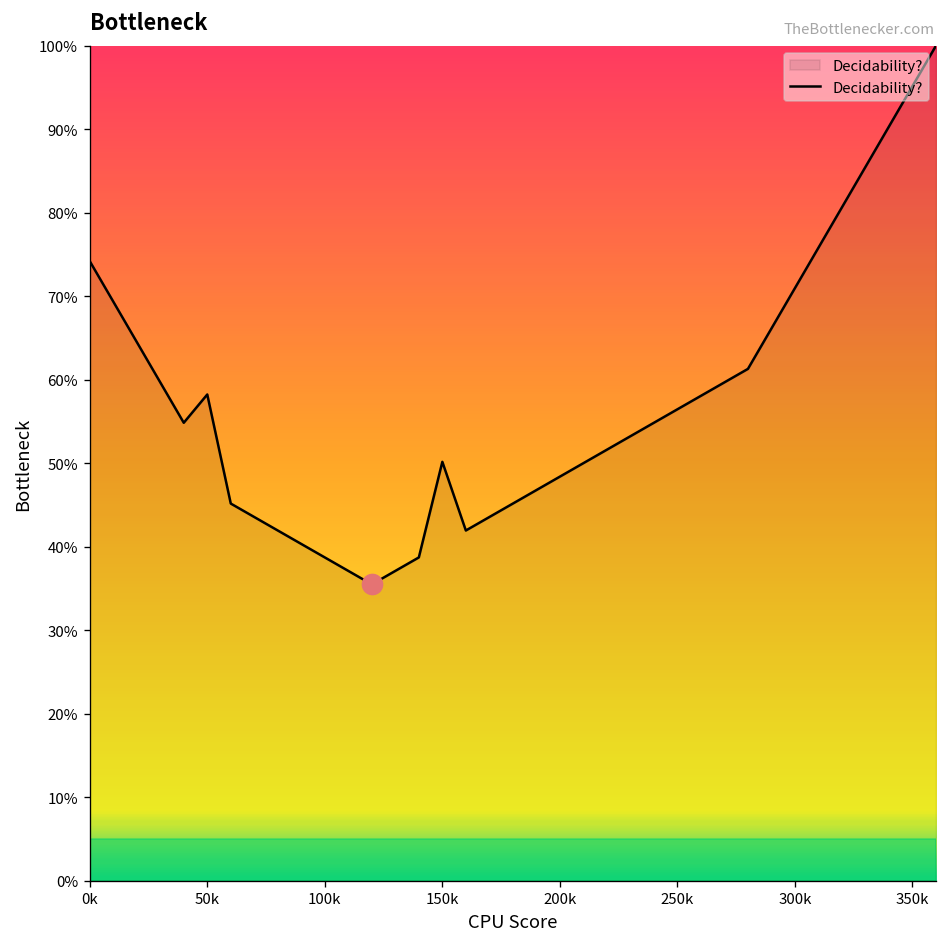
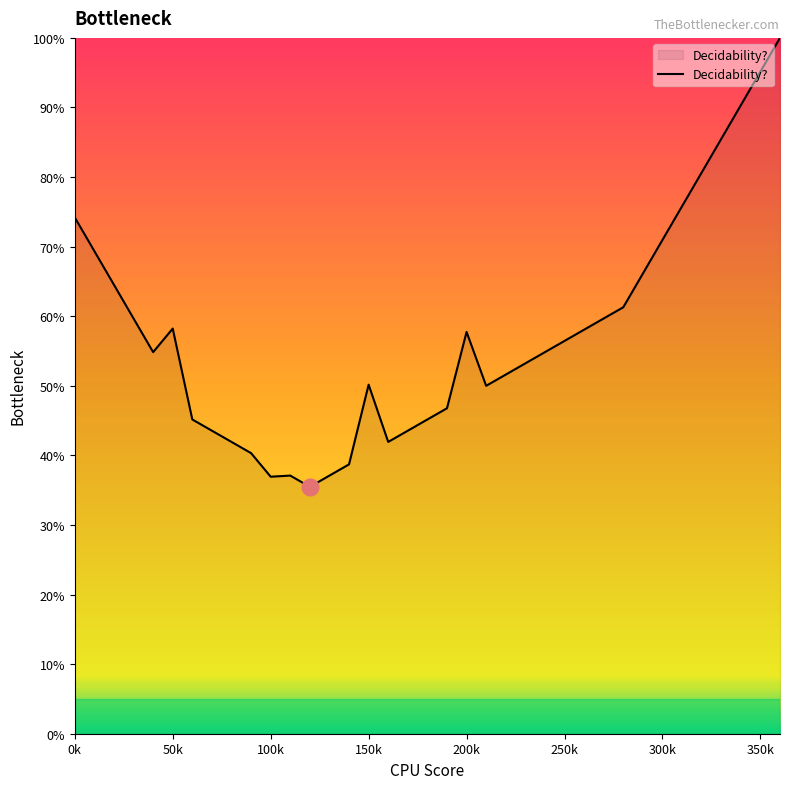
Decidability?, 100k: 39% -> 37%
Decidability?, 200k: 48% -> 58%
